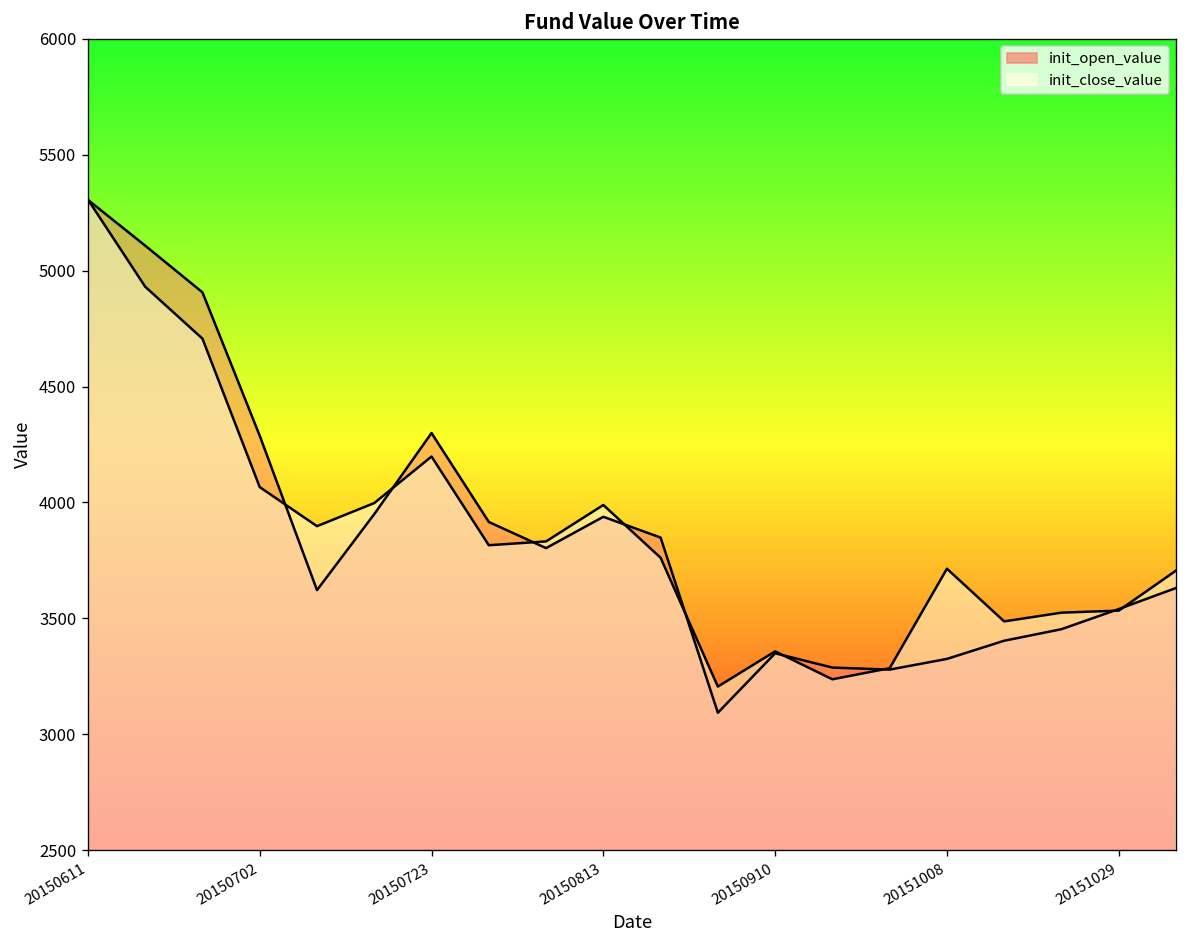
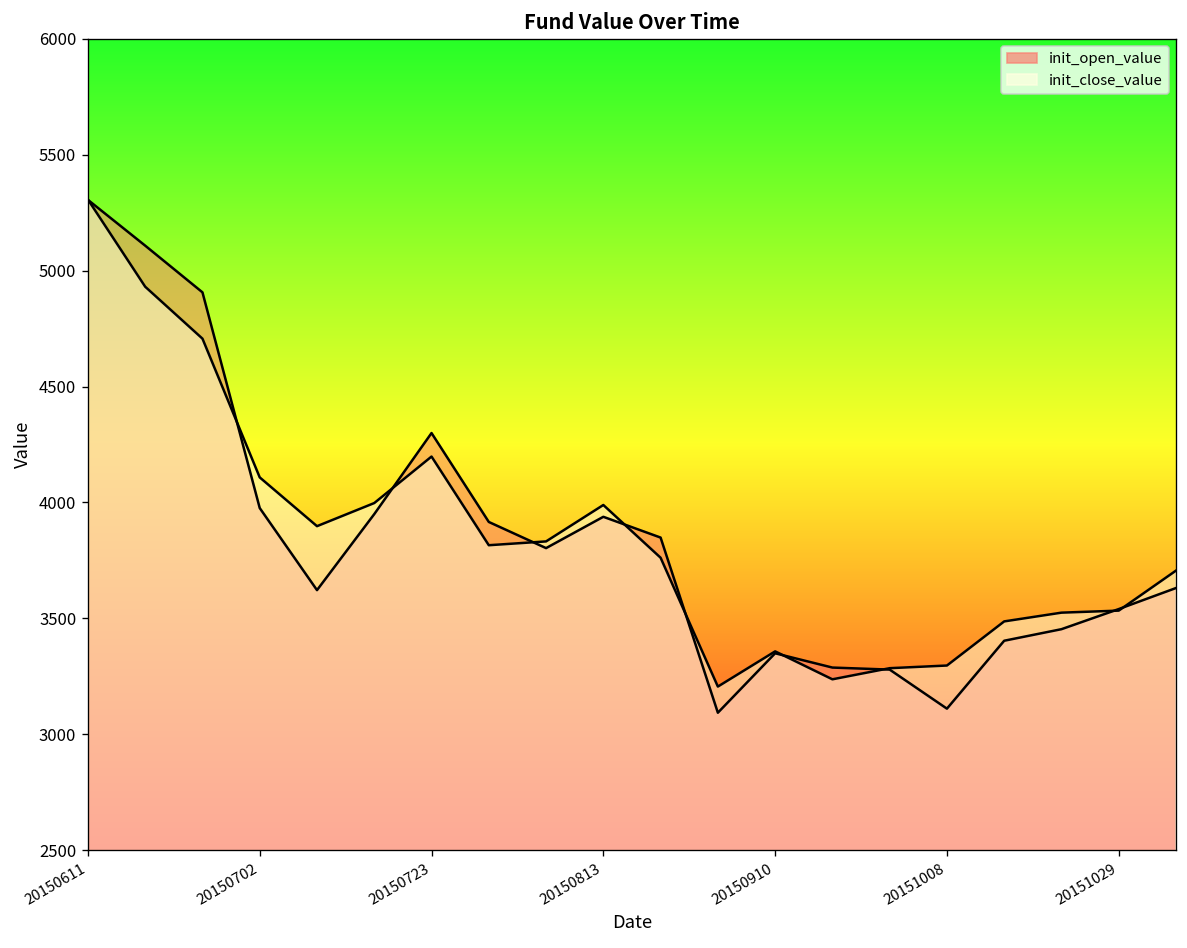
init_open_value, 20150702: 4290 -> 3980
init_close_value, 20150702: 4070 -> 4110
init_open_value, 20151008: 3320 -> 3110
init_close_value, 20151008: 3710 -> 3300
